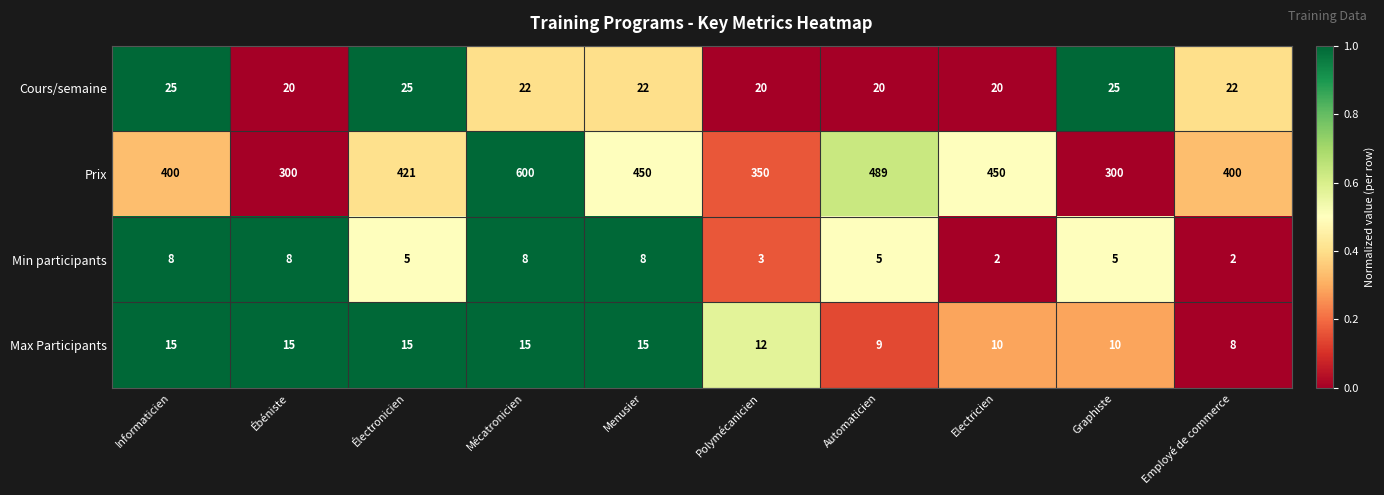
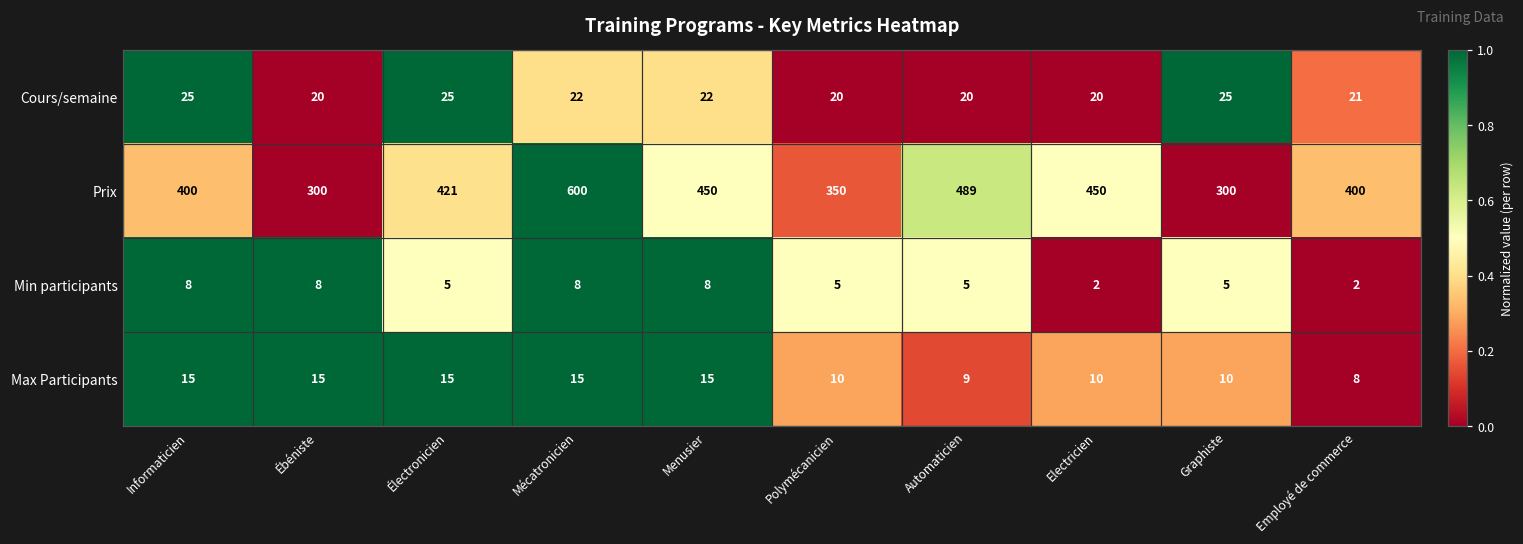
Cours/semaine, Employé de commerce: 22 -> 21
Min participants, Polymécanicien: 3 -> 5
Max Participants, Polymécanicien: 12 -> 10
